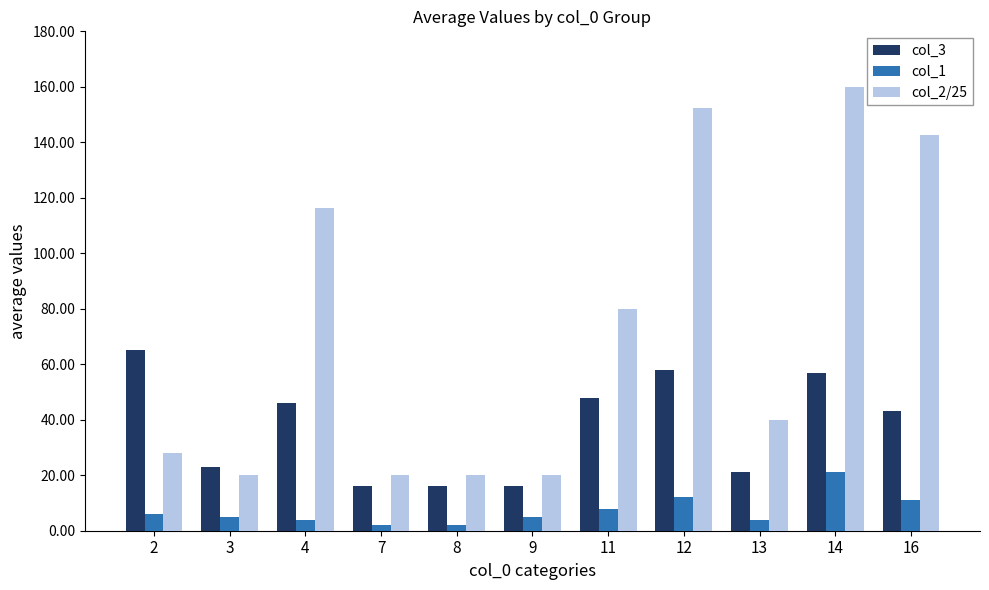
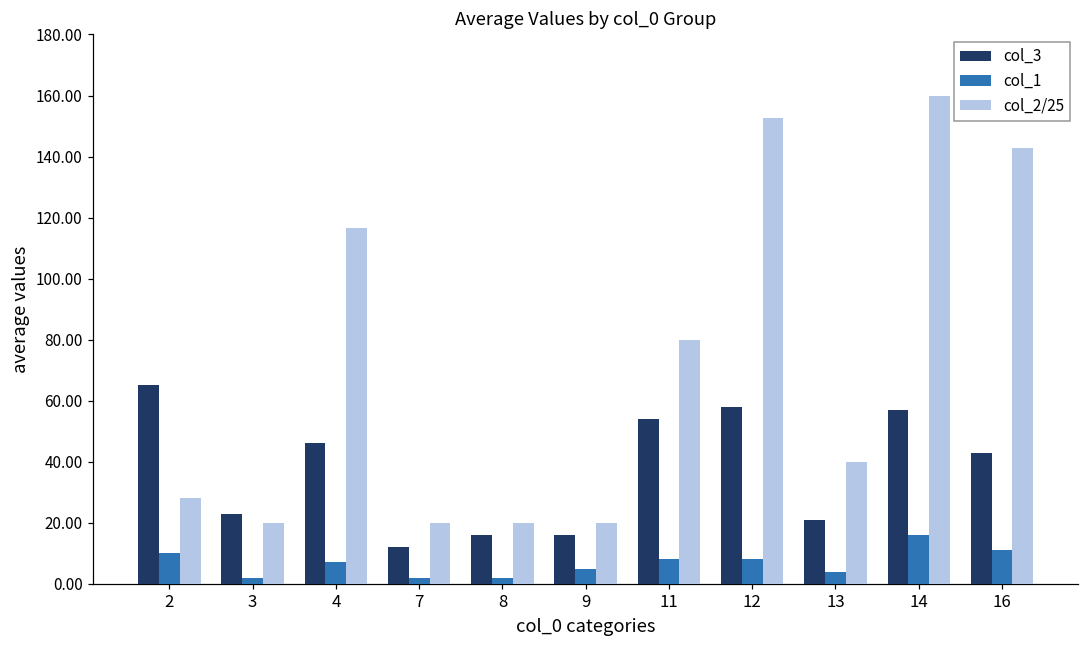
col_1, 2: 6 -> 10
col_1, 3: 5 -> 2
col_1, 4: 4 -> 7
col_3, 7: 16 -> 12
col_3, 11: 48 -> 54
col_1, 12: 12 -> 8
col_1, 14: 21 -> 16
